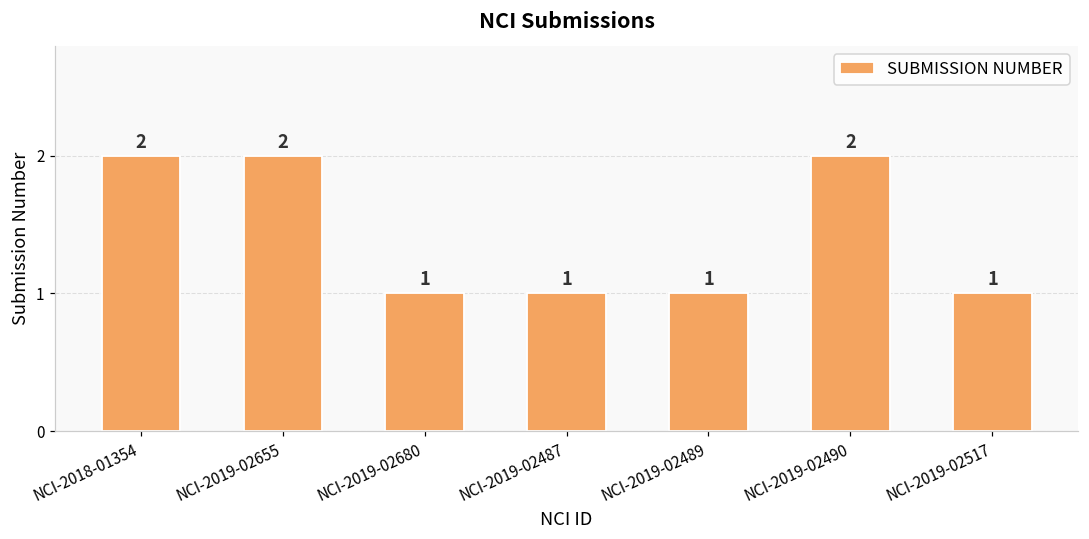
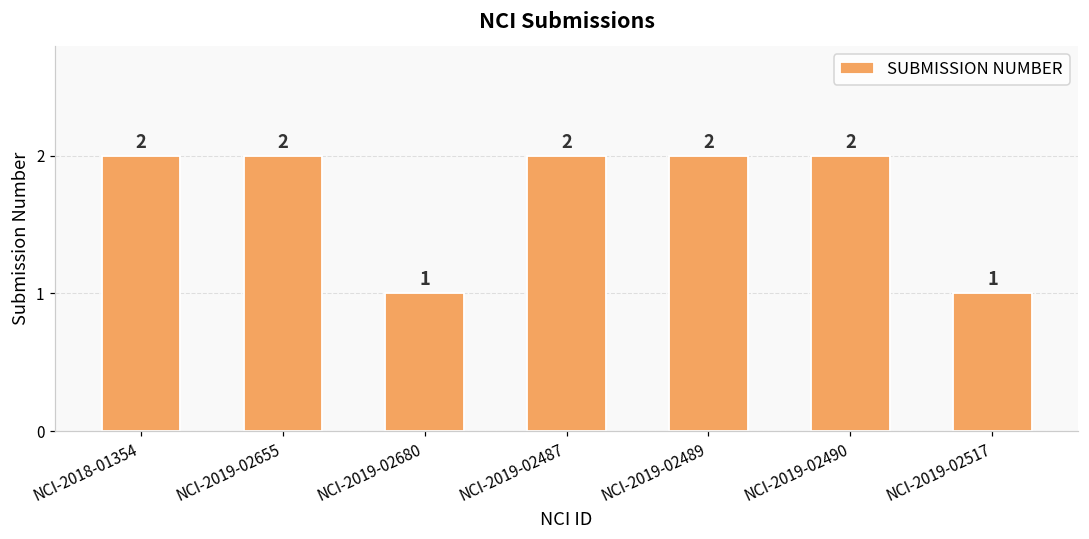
NCI-2019-02487: 1 -> 2
NCI-2019-02489: 1 -> 2
